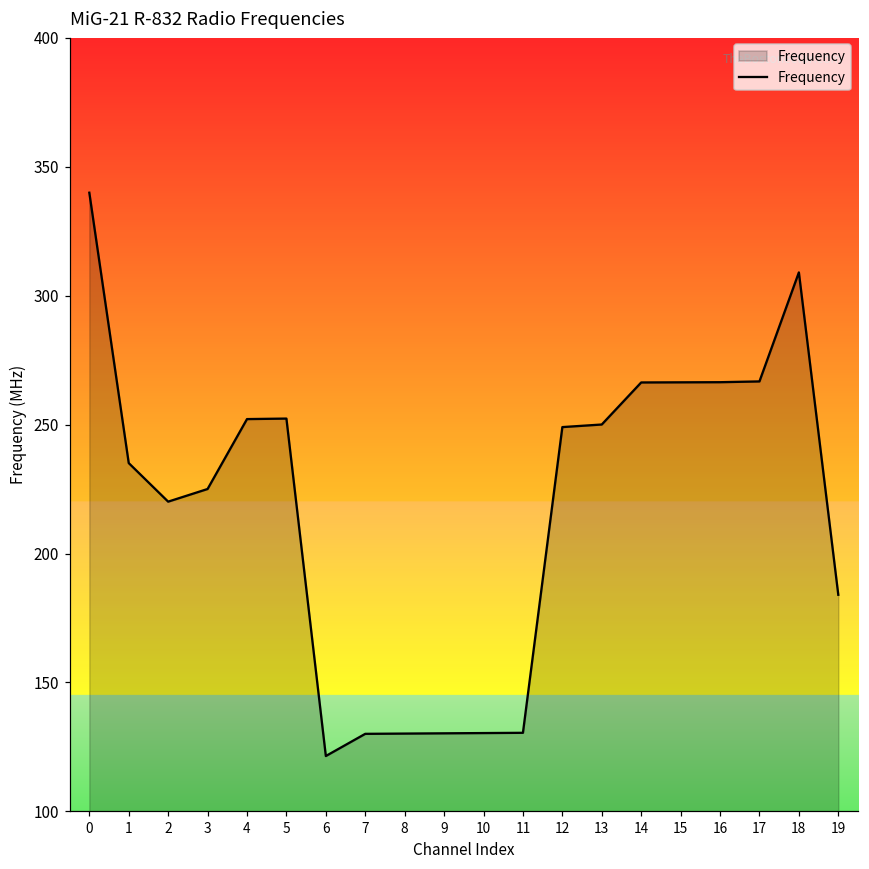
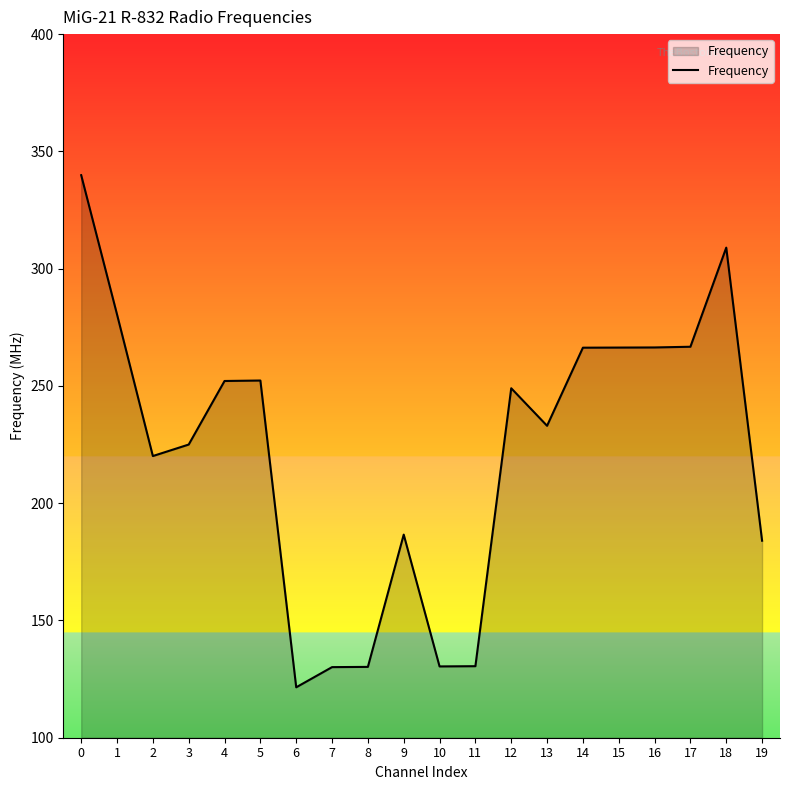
1: 235 -> 280
9: 130 -> 187
13: 250 -> 233
